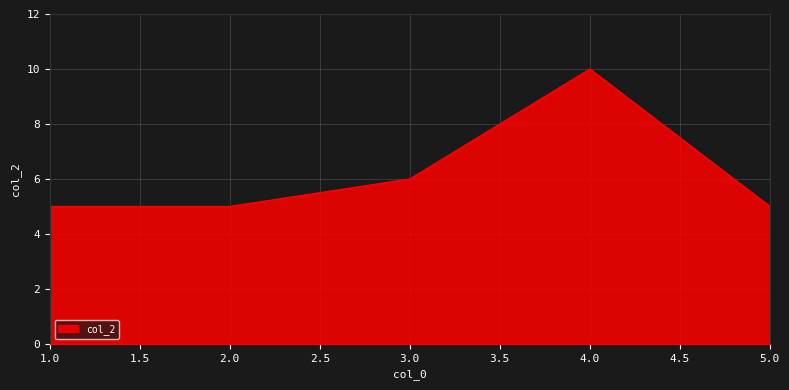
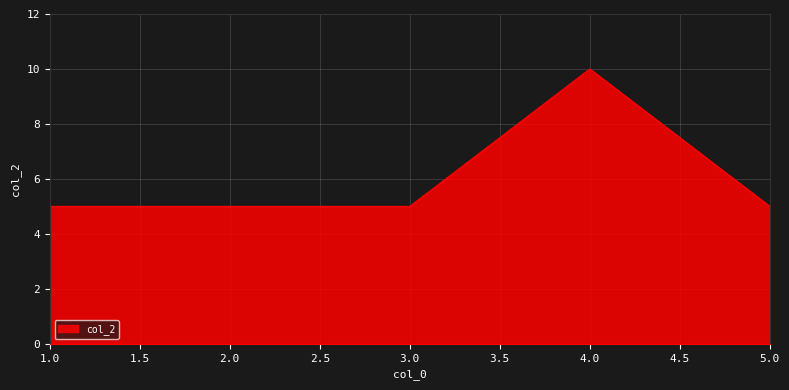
3.0: 6 -> 5
